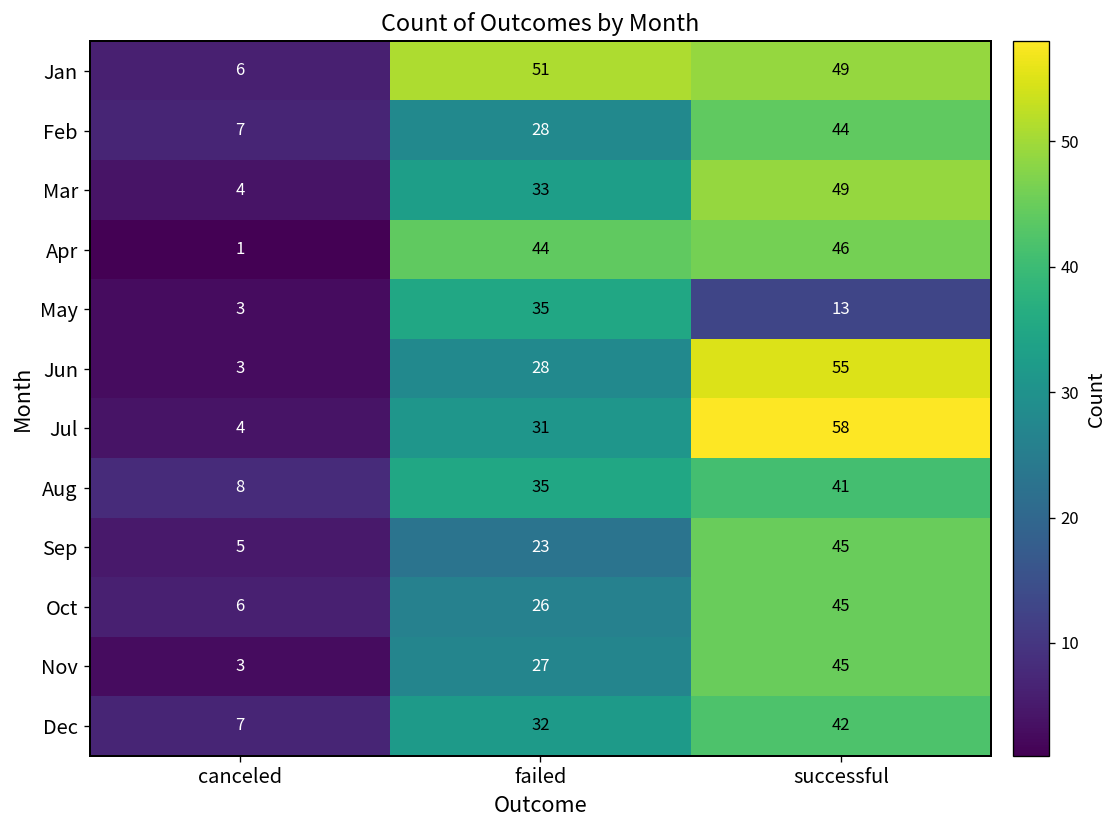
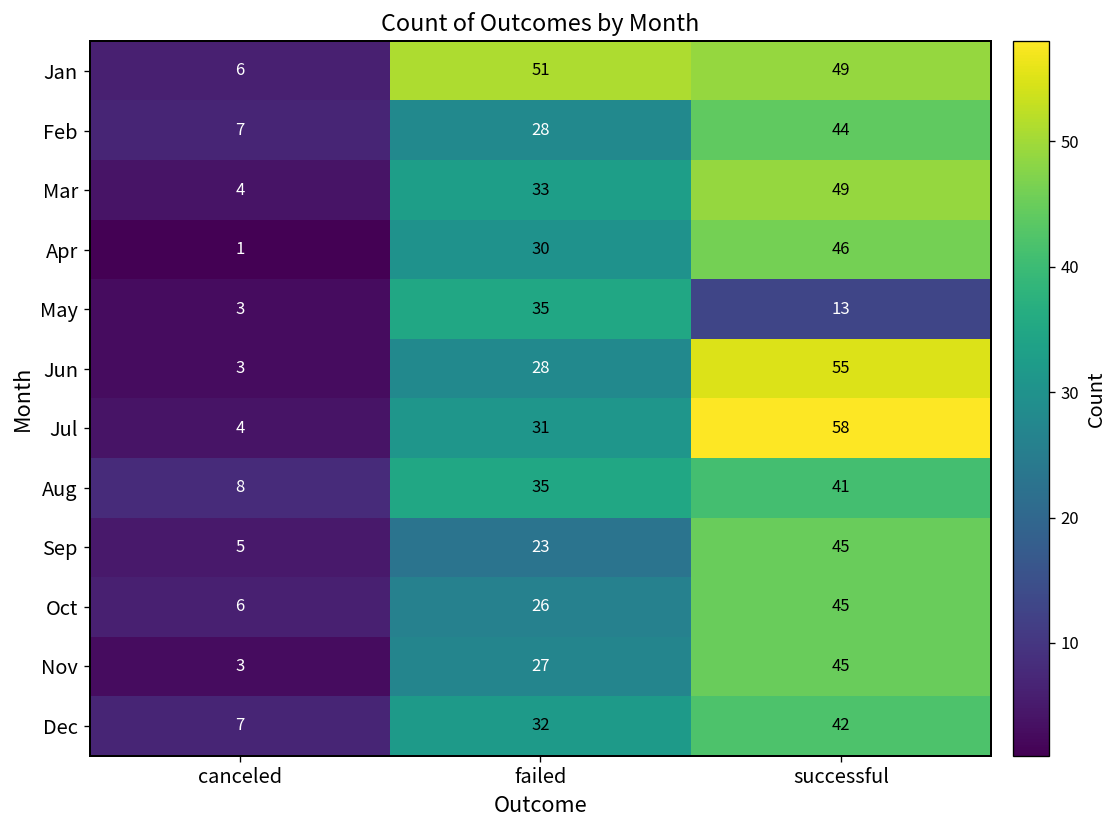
Apr, failed: 44 -> 30
